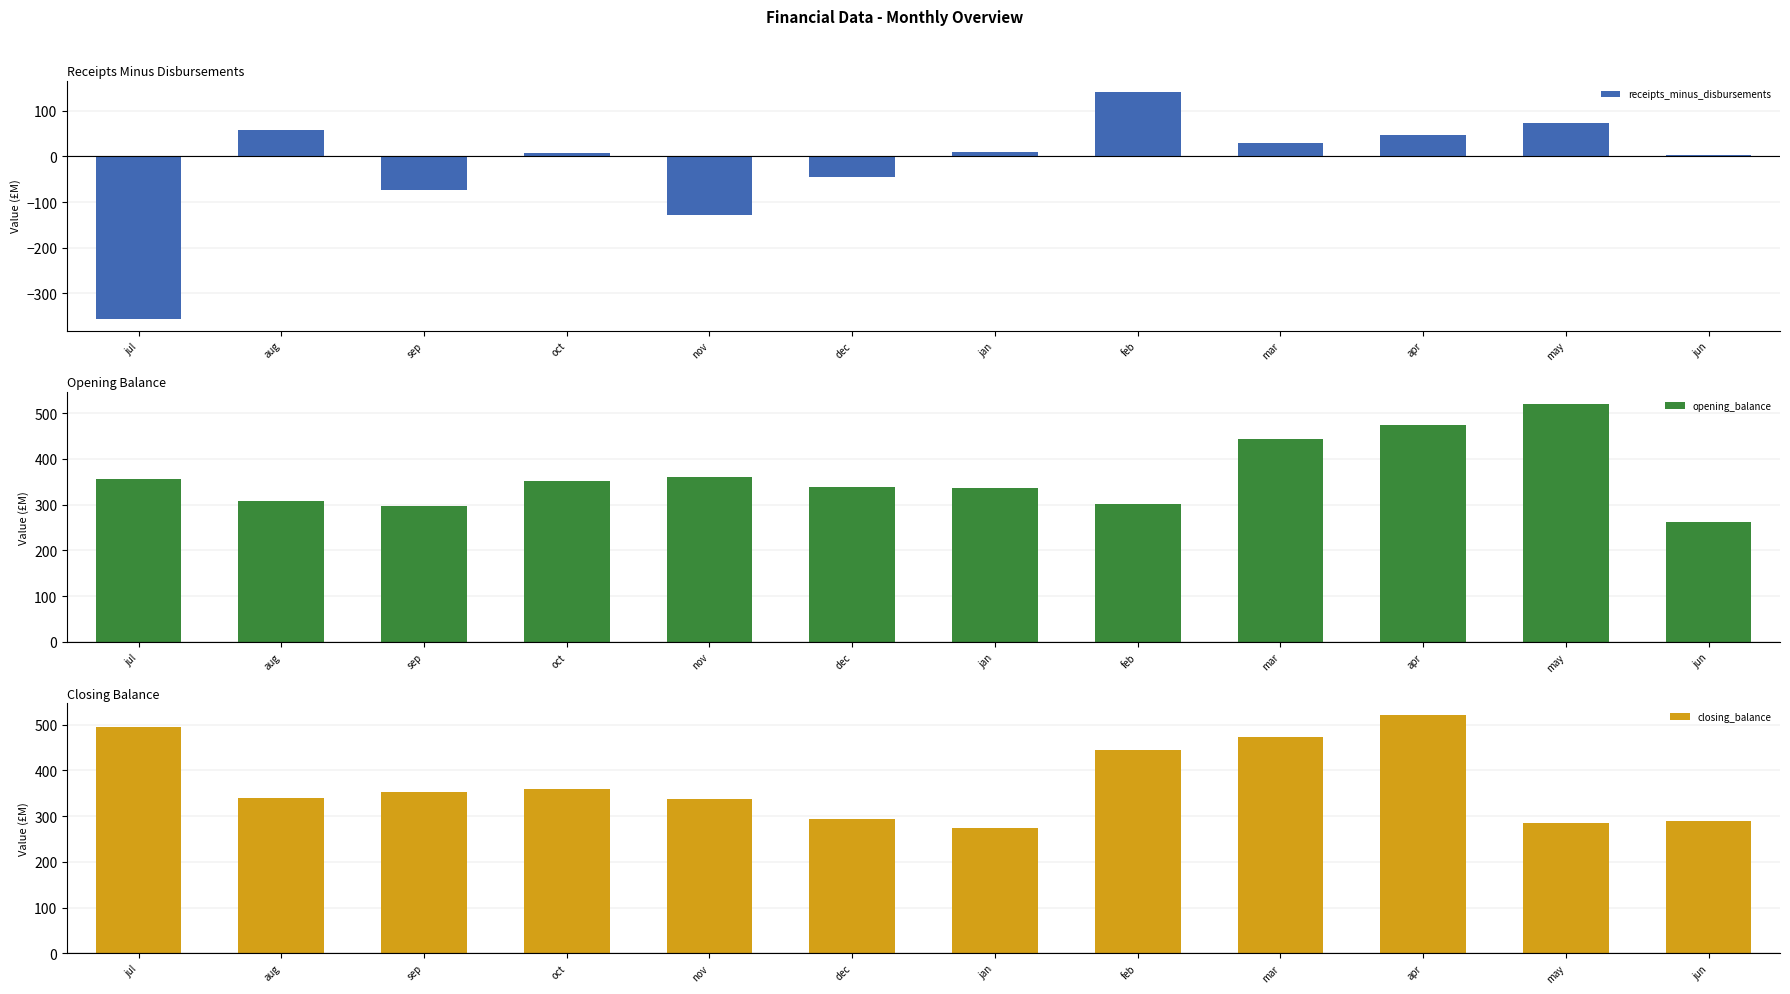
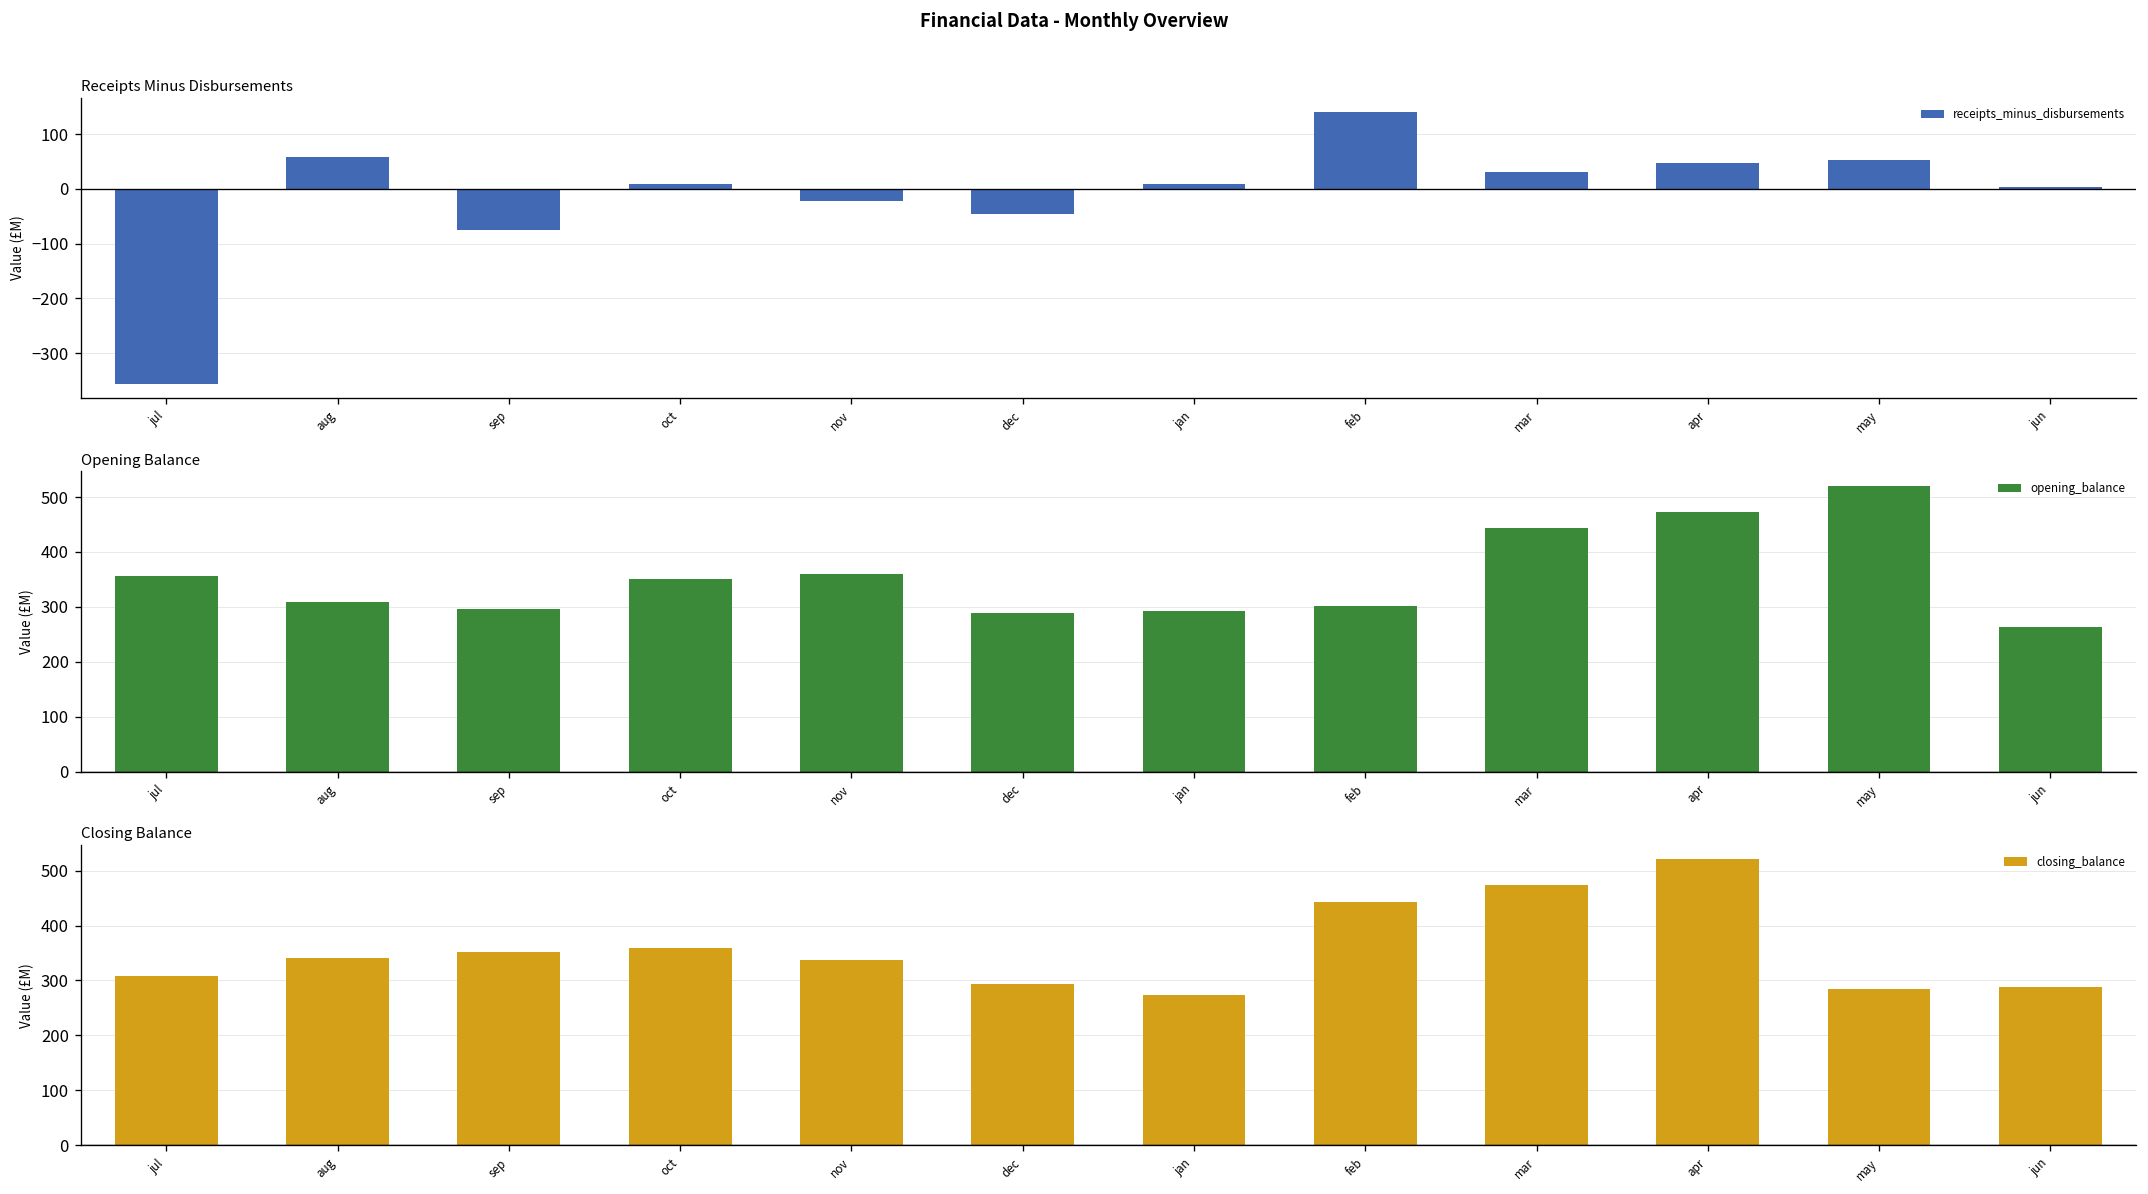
Receipts Minus Disbursements, nov: -130 -> -20
Receipts Minus Disbursements, may: 70 -> 50
Opening Balance, dec: 340 -> 290
Opening Balance, jan: 340 -> 290
Closing Balance, jul: 490 -> 310
